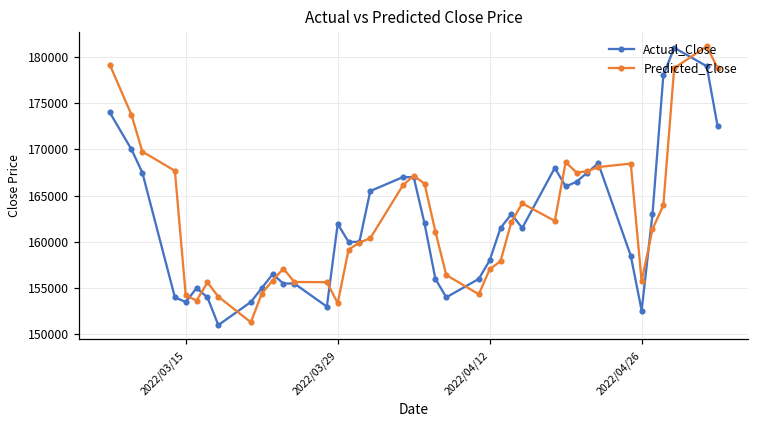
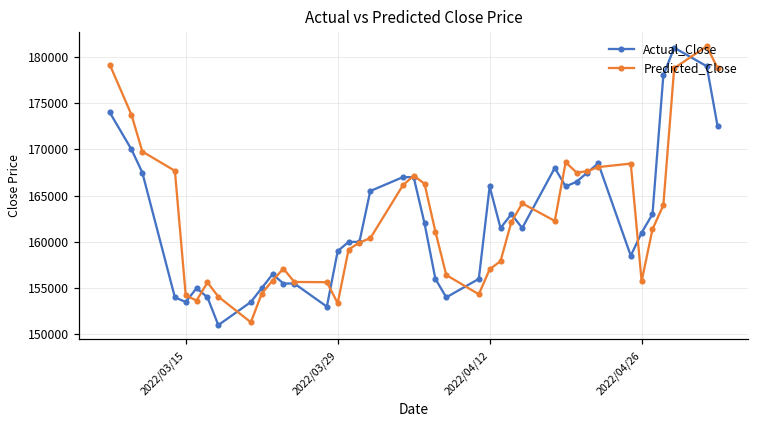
Actual_Close, 2022/03/29: 162000 -> 159000
Actual_Close, 2022/04/12: 158000 -> 166000
Actual_Close, 2022/04/26: 153000 -> 161000
